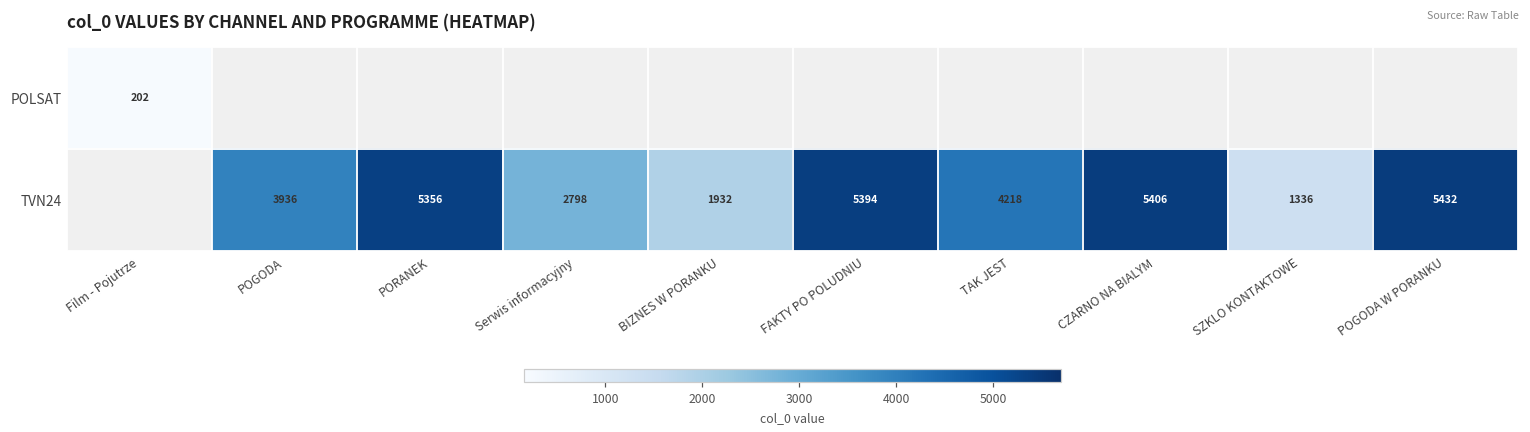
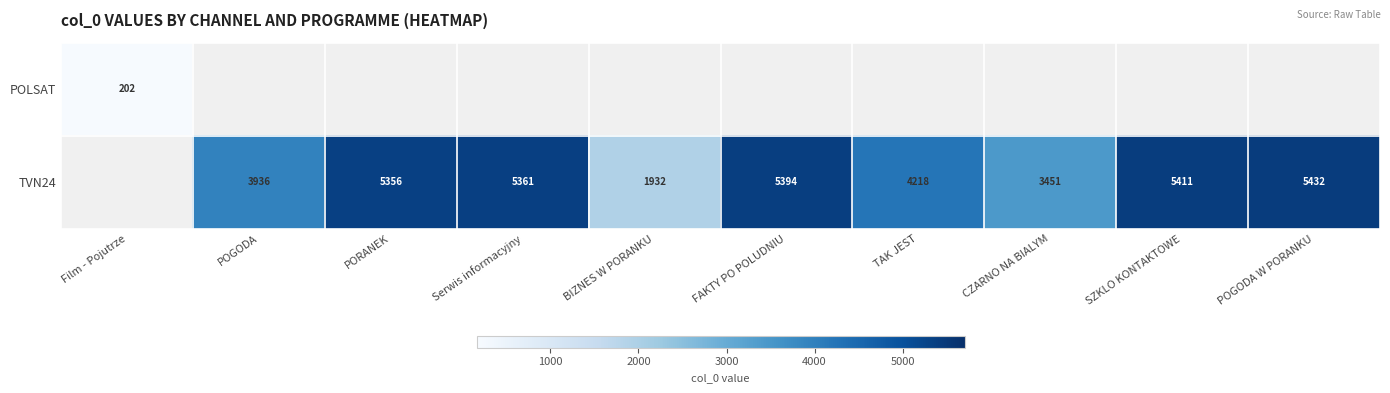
TVN24, Serwis informacyjny: 2798 -> 5361
TVN24, CZARNO NA BIALYM: 5406 -> 3451
TVN24, SZKLO KONTAKTOWE: 1336 -> 5411
